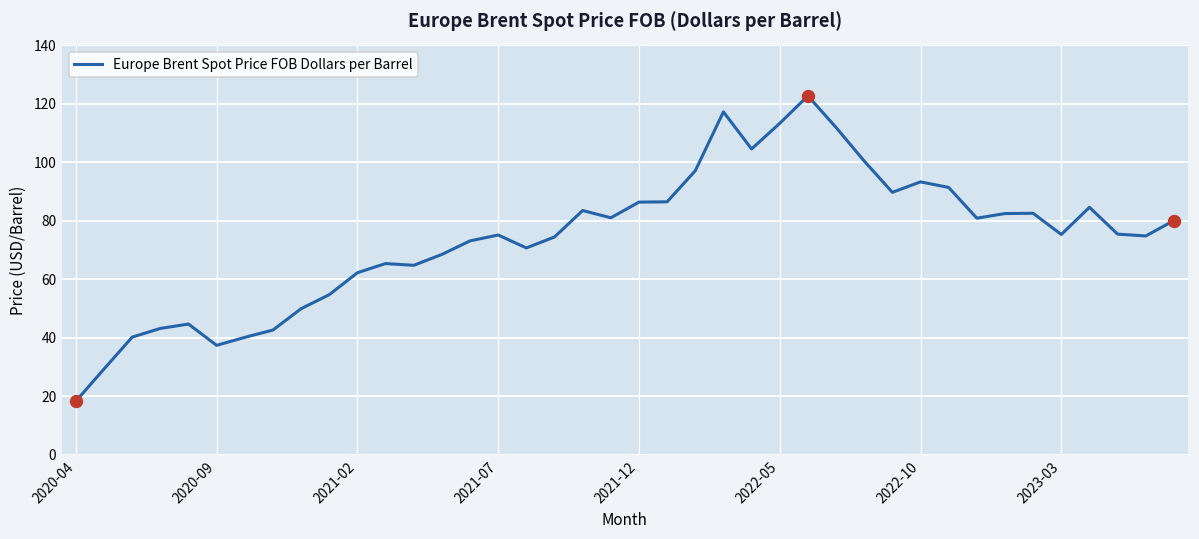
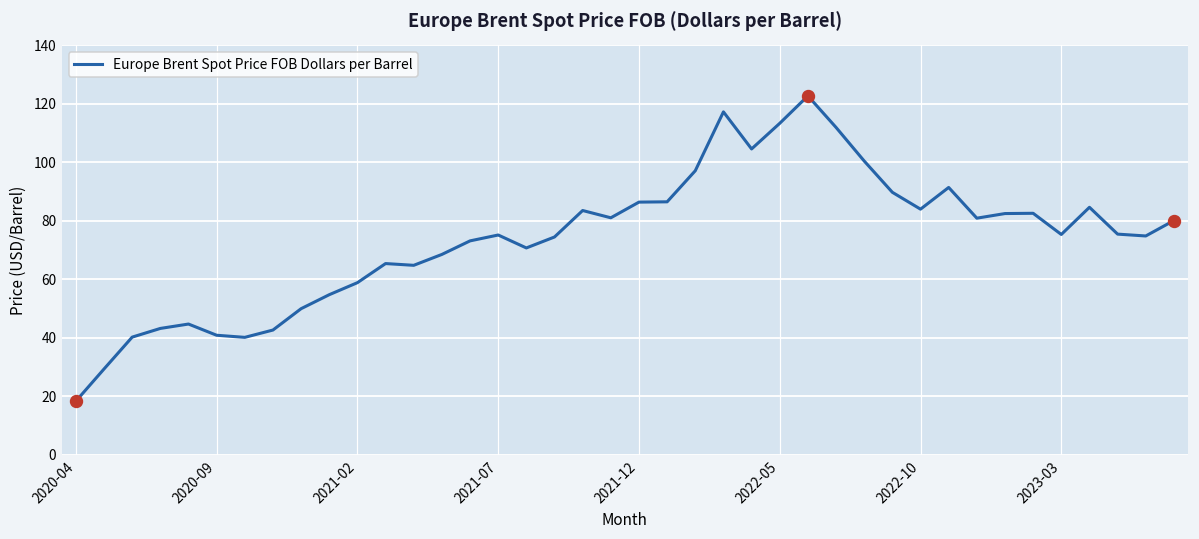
Europe Brent Spot Price FOB Dollars per Barrel, 2020-09: 37 -> 41
Europe Brent Spot Price FOB Dollars per Barrel, 2021-02: 62 -> 59
Europe Brent Spot Price FOB Dollars per Barrel, 2022-10: 93 -> 84
